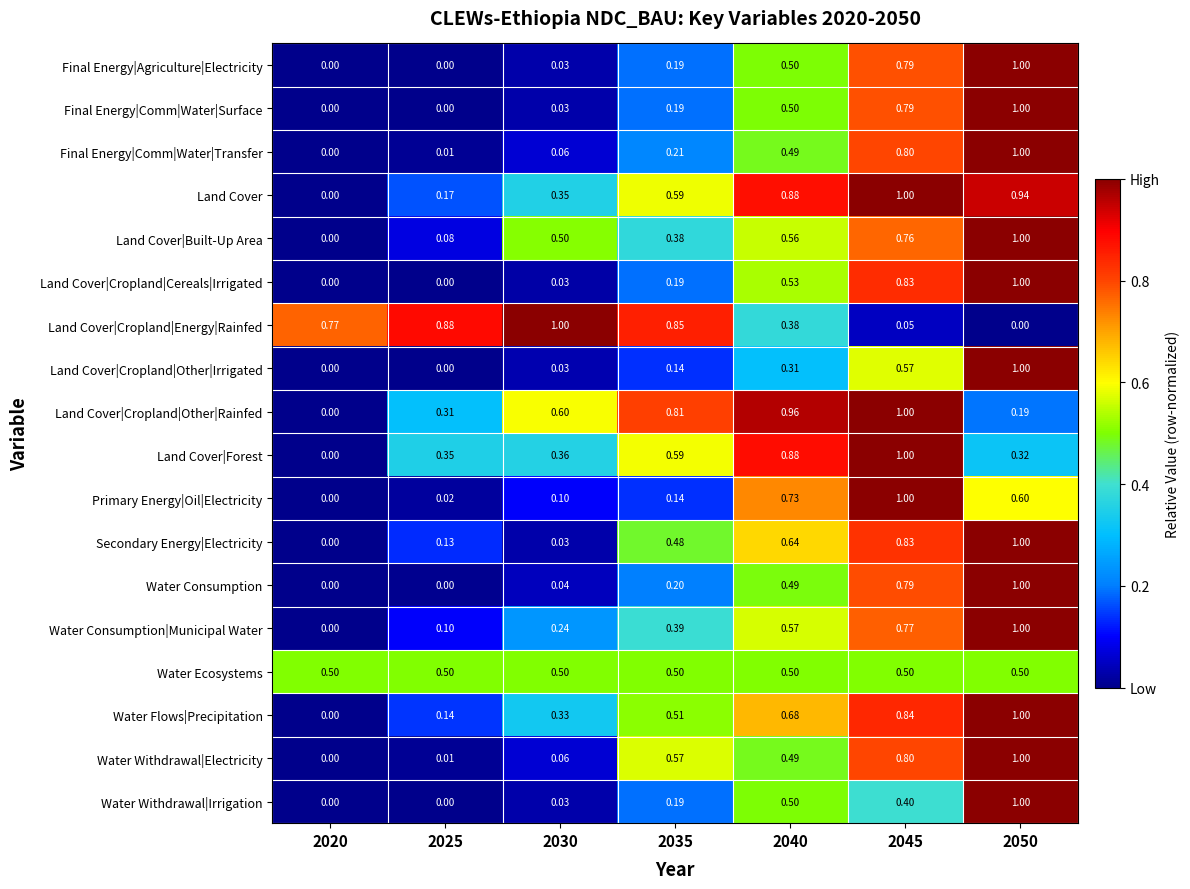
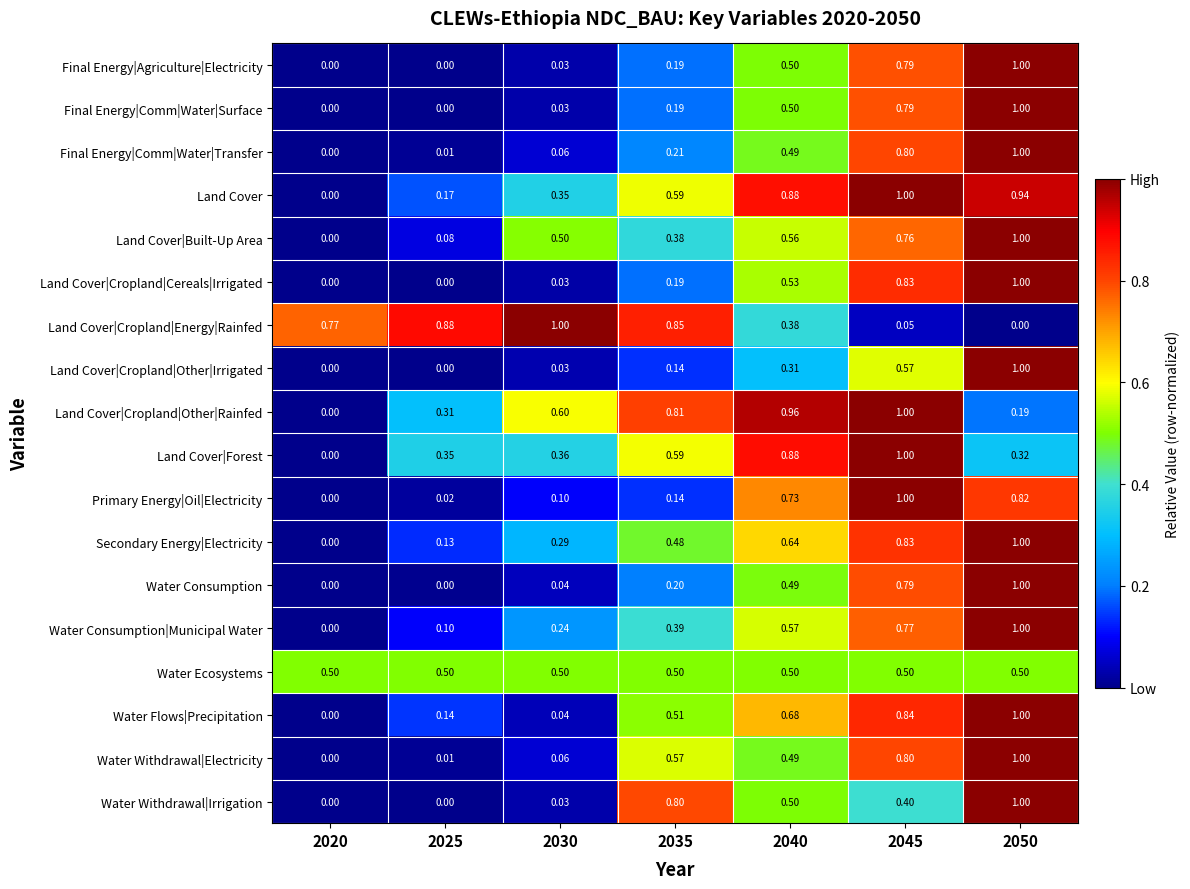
Primary Energy|Oil|Electricity, 2050: 0.60 -> 0.82
Secondary Energy|Electricity, 2030: 0.03 -> 0.29
Water Flows|Precipitation, 2030: 0.33 -> 0.04
Water Withdrawal|Irrigation, 2035: 0.19 -> 0.80
